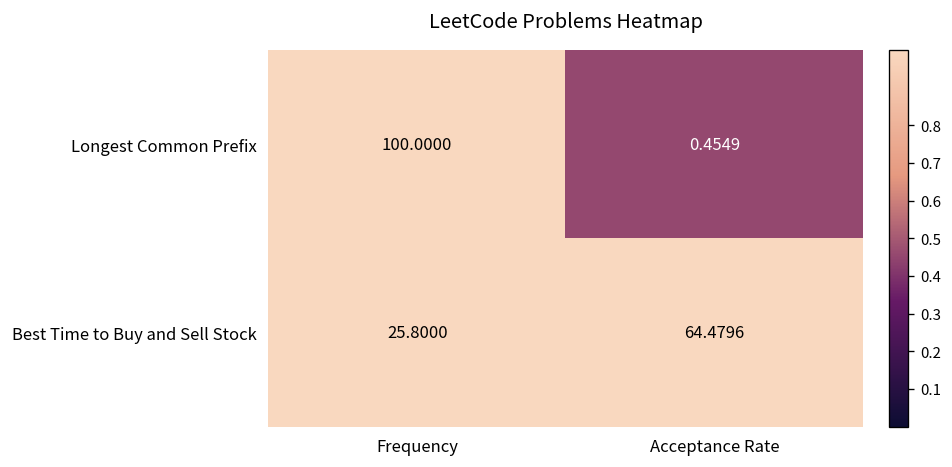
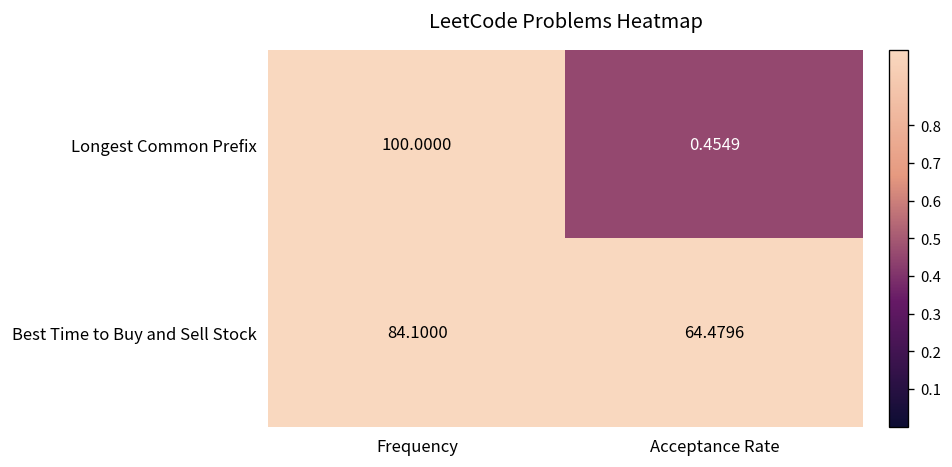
Best Time to Buy and Sell Stock, Frequency: 25.8000 -> 84.1000
